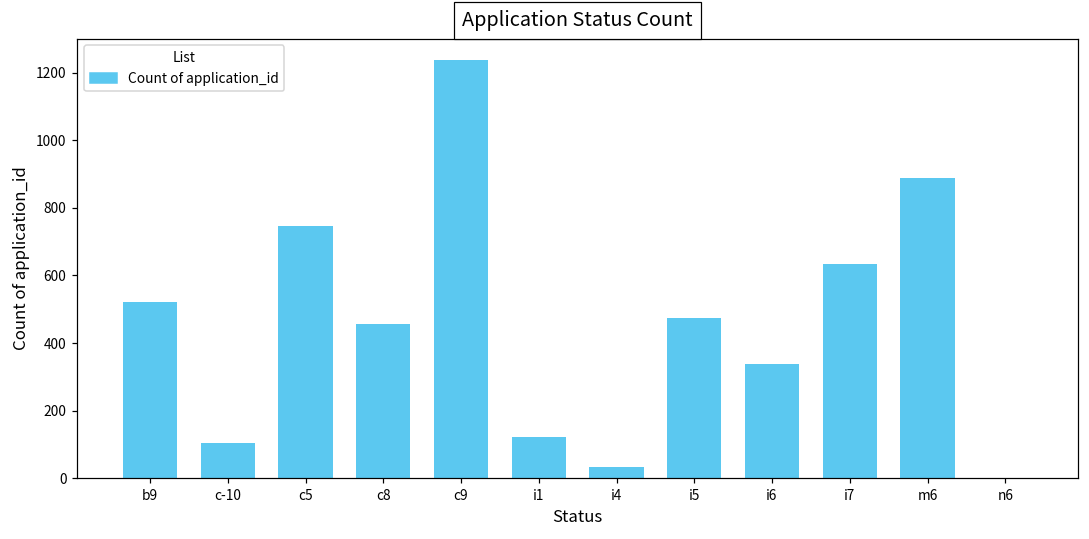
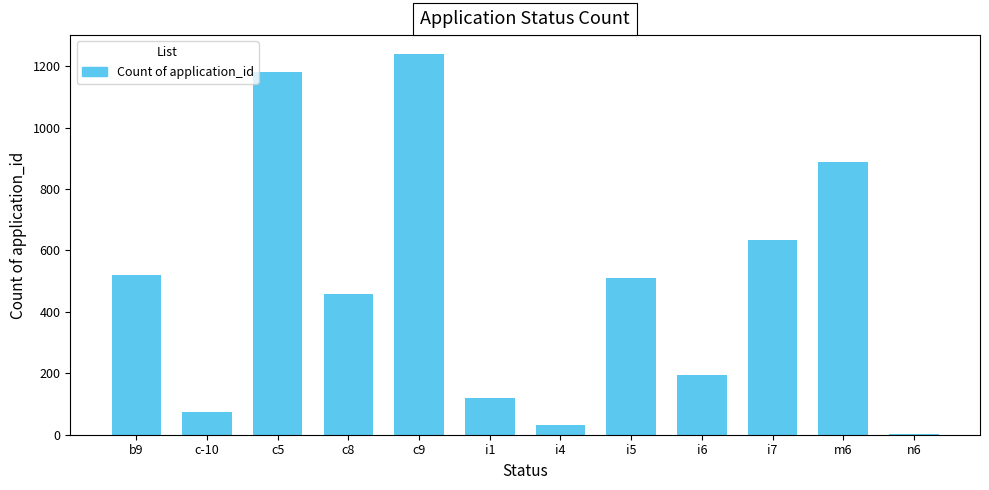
c-10: 110 -> 70
c5: 750 -> 1180
i5: 480 -> 510
i6: 340 -> 200
